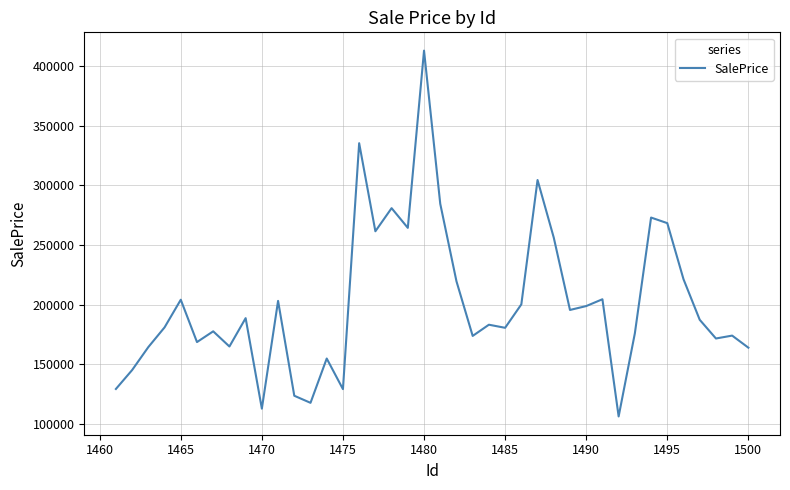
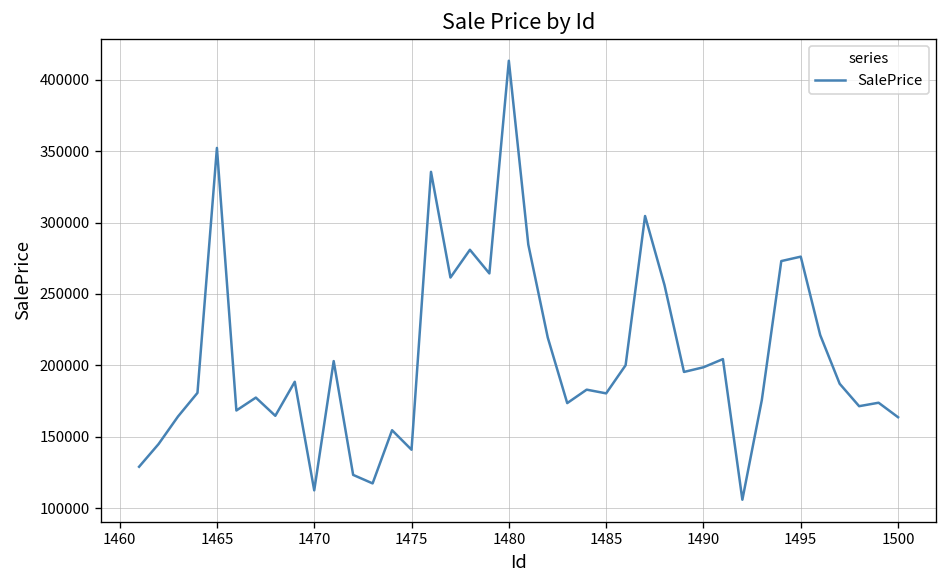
1465: 204000 -> 352000
1475: 129000 -> 141000
1495: 268000 -> 276000
